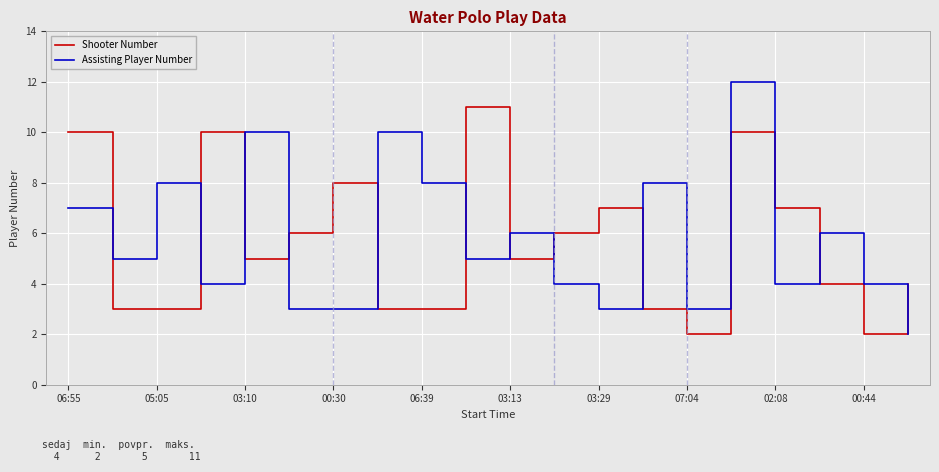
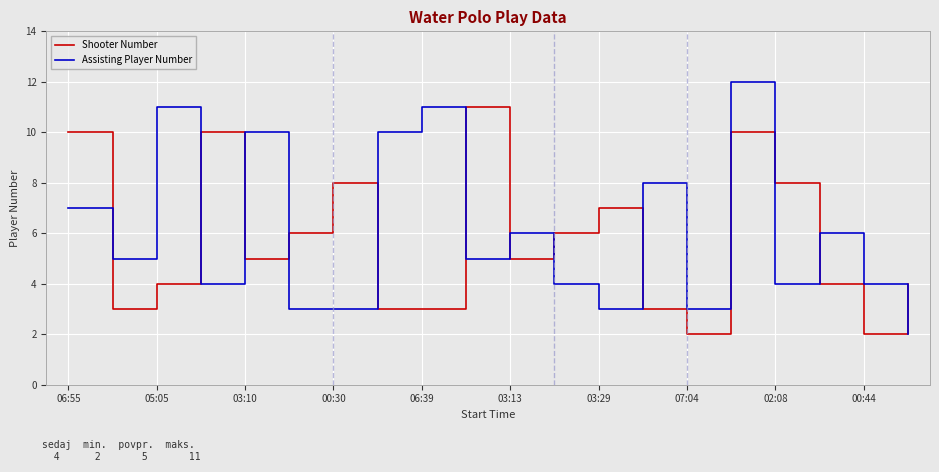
Shooter Number, 05:05: 3 -> 4
Assisting Player Number, 05:05: 8 -> 11
Assisting Player Number, 06:39: 8 -> 11
Shooter Number, 02:08: 7 -> 8
